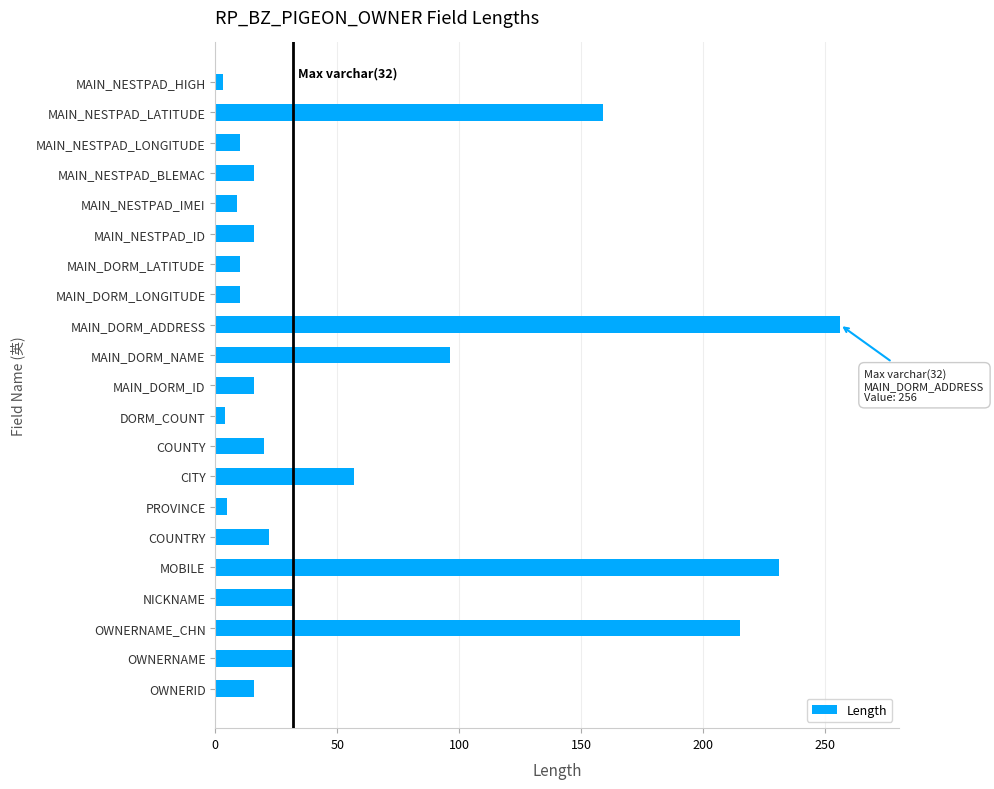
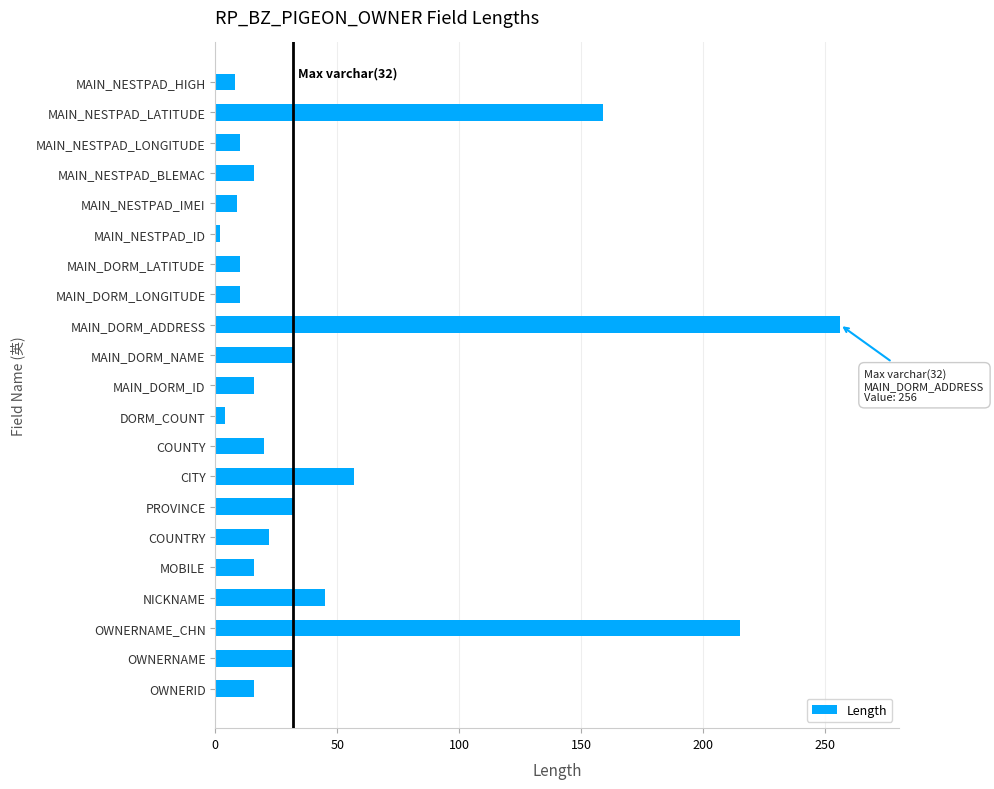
MAIN_NESTPAD_HIGH: 3 -> 8
MAIN_NESTPAD_ID: 16 -> 2
MAIN_DORM_NAME: 96 -> 32
PROVINCE: 5 -> 32
MOBILE: 231 -> 16
NICKNAME: 32 -> 45
